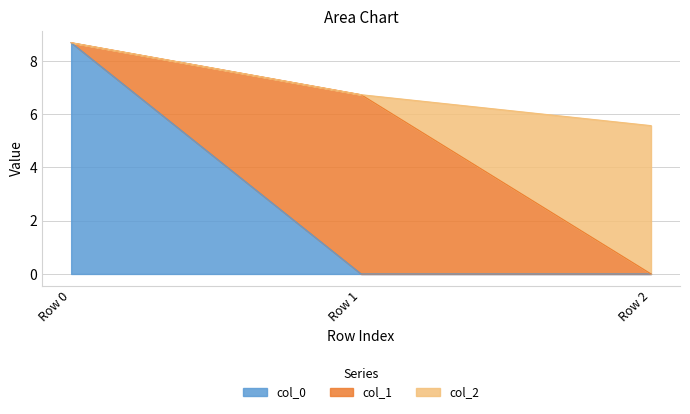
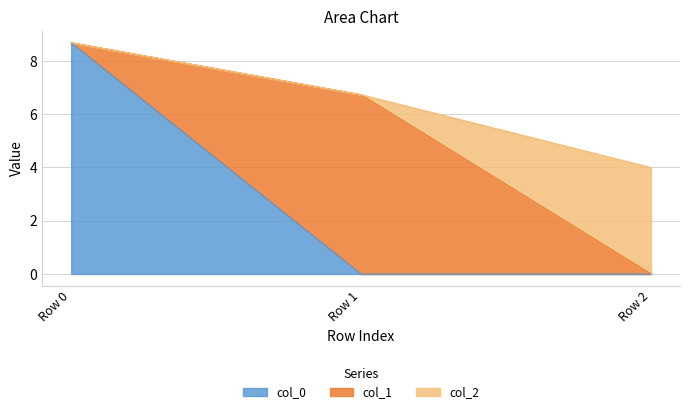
col_2, Row 2: 5.6 -> 4.0
